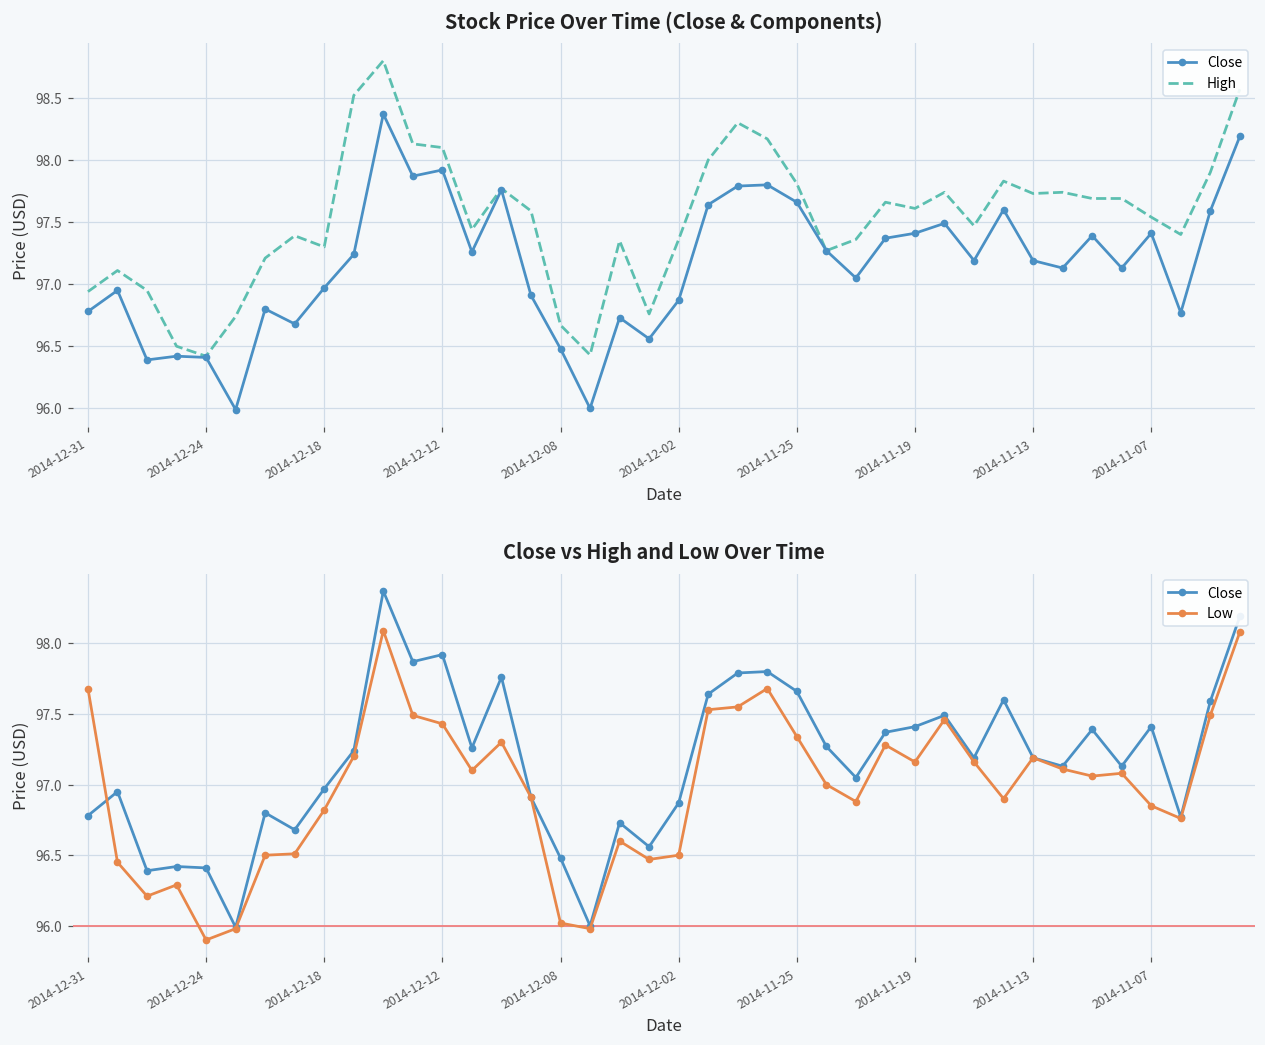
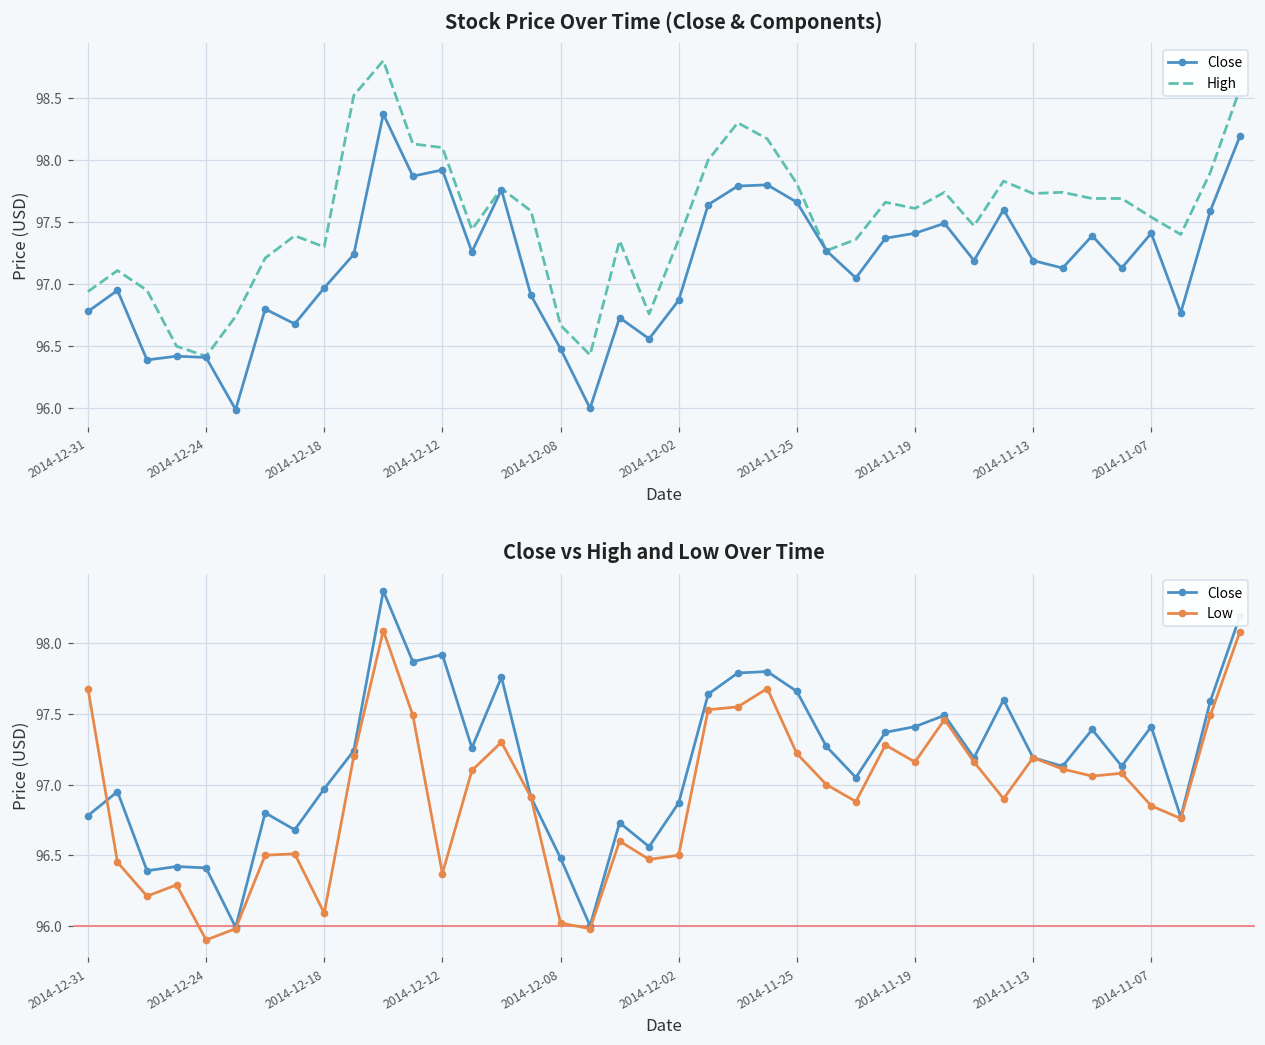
Close vs High and Low Over Time, Low, 2014-12-18: 96.82 -> 96.09
Close vs High and Low Over Time, Low, 2014-12-12: 97.43 -> 96.37
Close vs High and Low Over Time, Low, 2014-11-25: 97.34 -> 97.22
